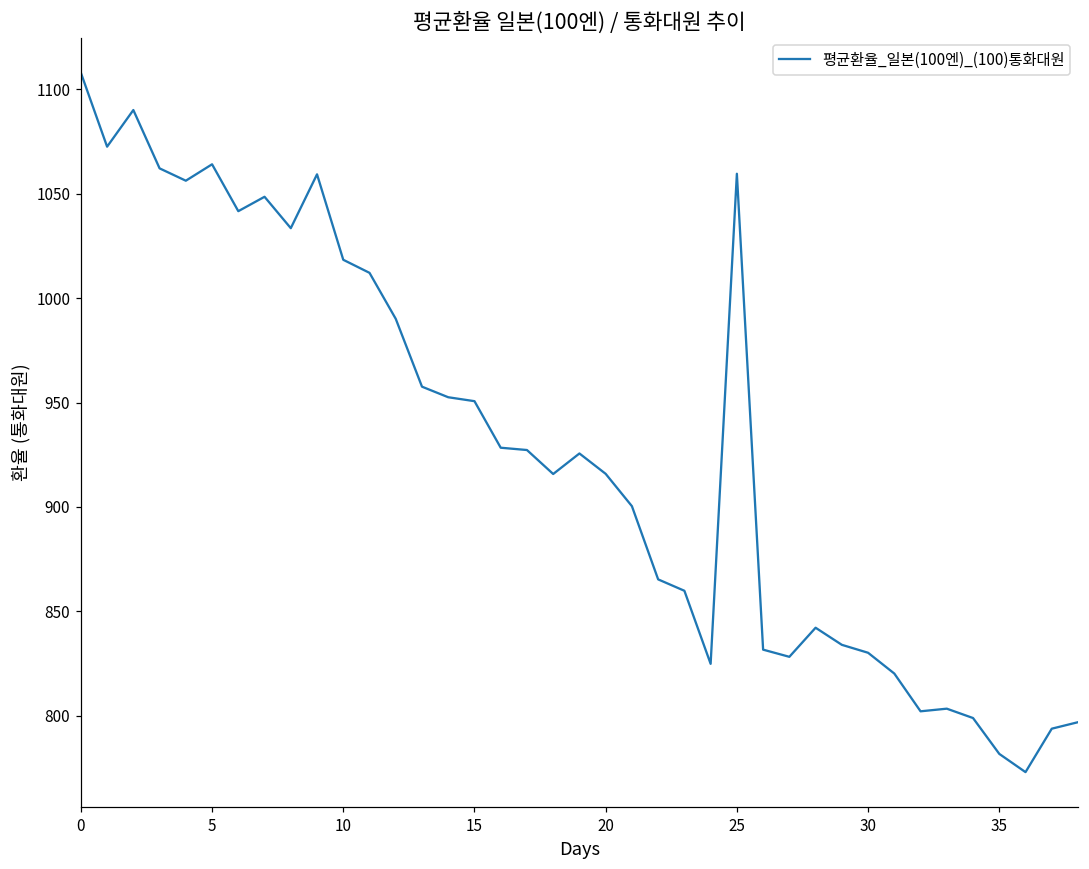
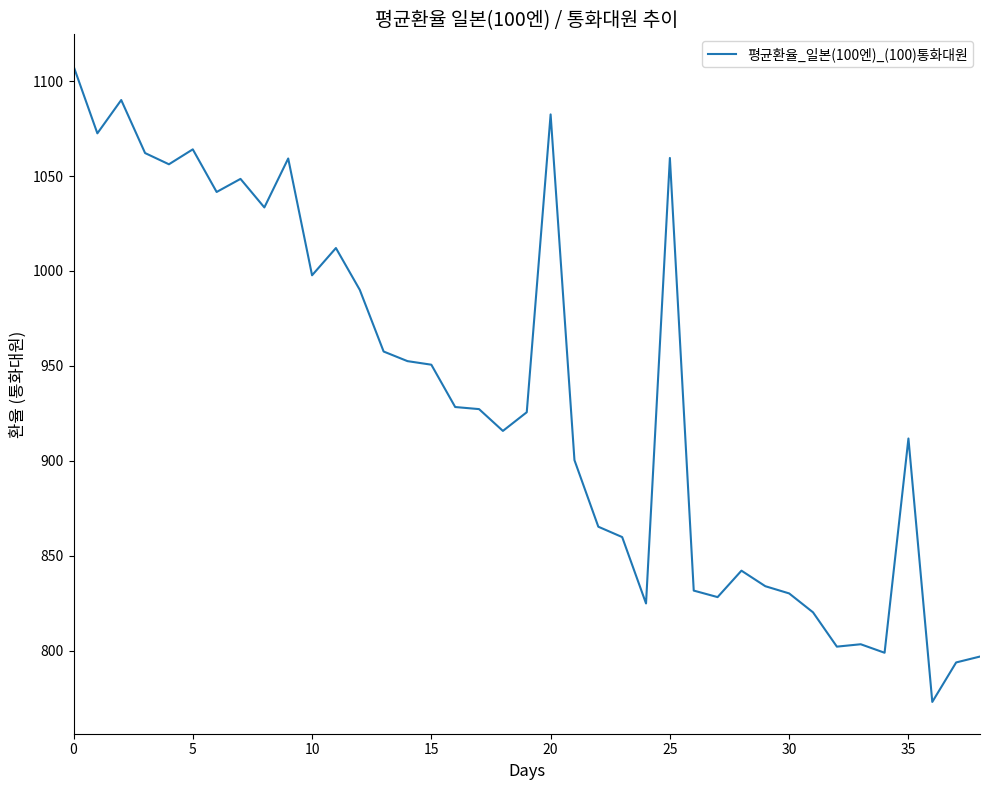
10: 1018 -> 998
20: 916 -> 1082
35: 782 -> 912
